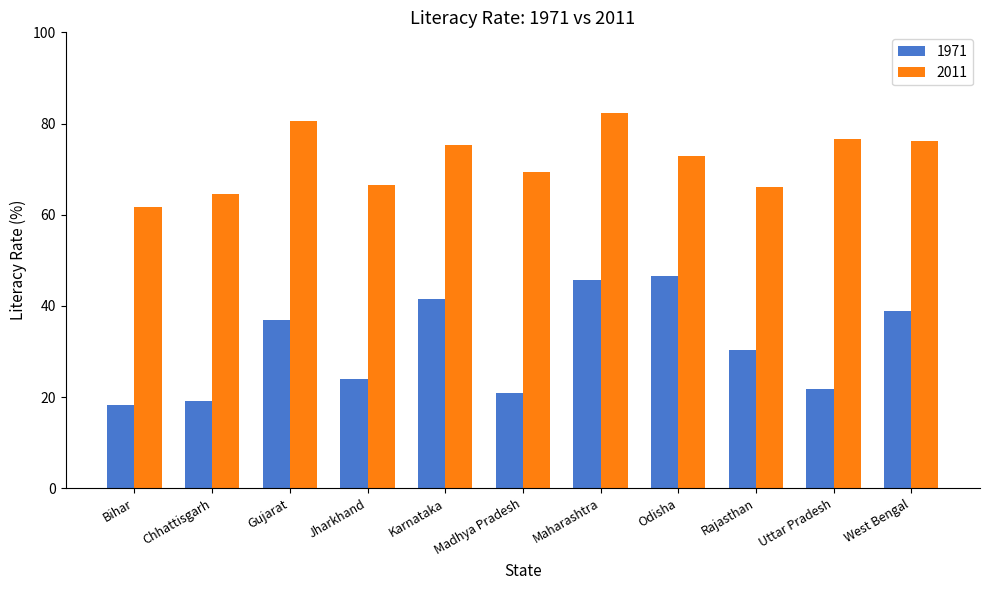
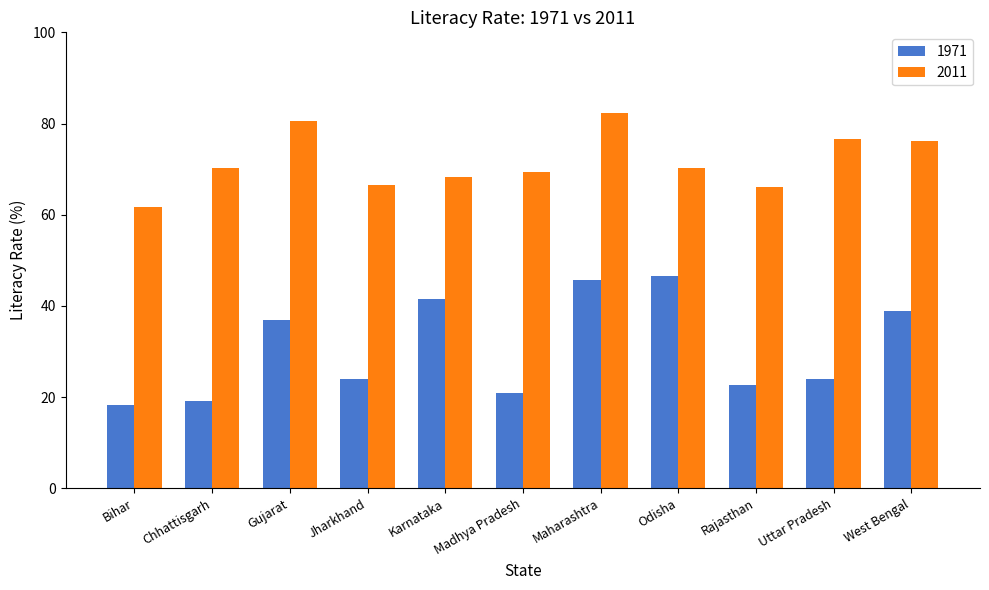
2011, Chhattisgarh: 64 -> 70
2011, Karnataka: 75 -> 68
2011, Odisha: 73 -> 70
1971, Rajasthan: 30 -> 23
1971, Uttar Pradesh: 22 -> 24
